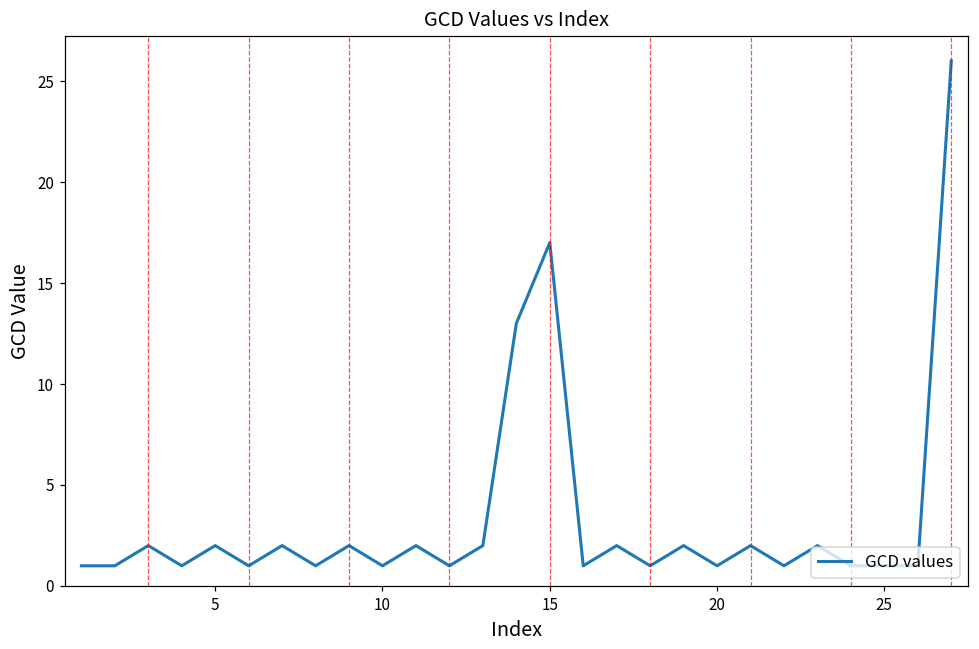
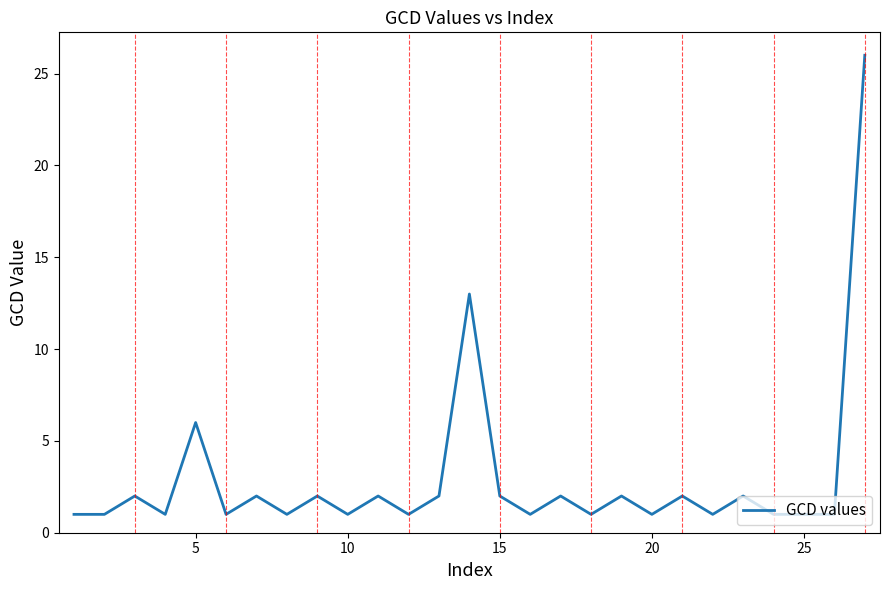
5: 2 -> 6
15: 17 -> 2
